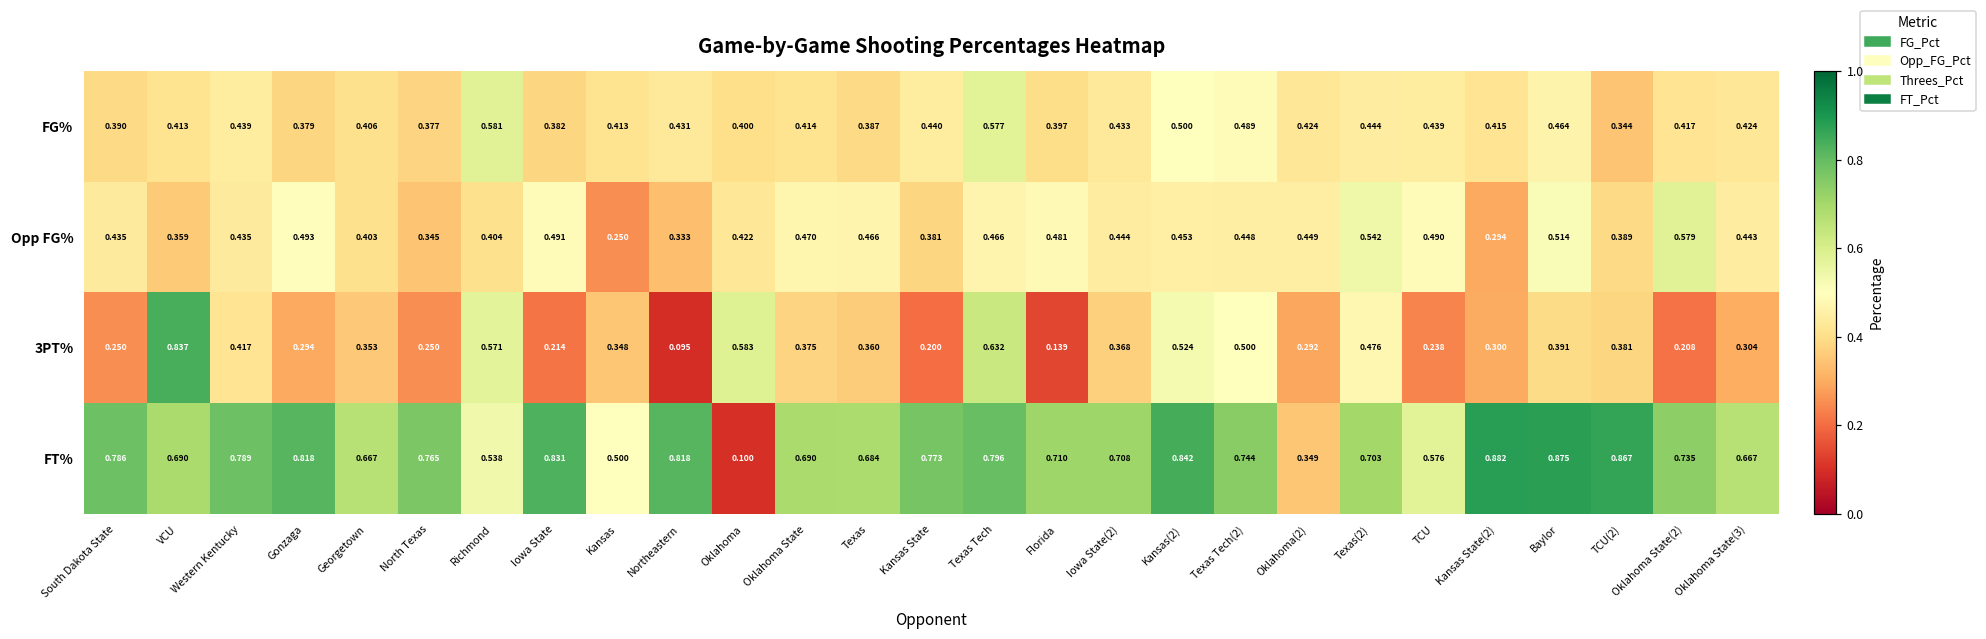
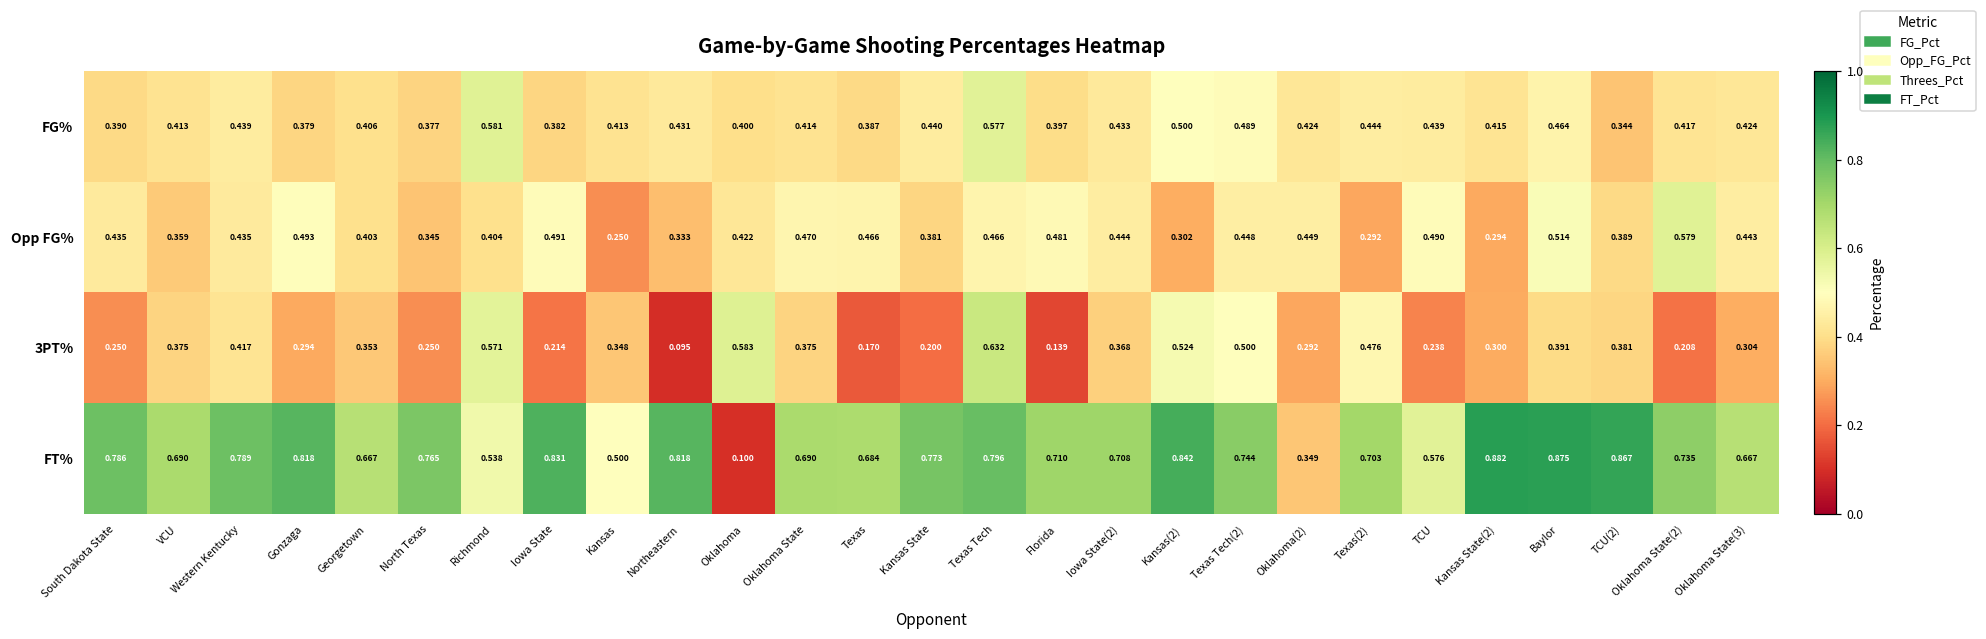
Opp FG%, Kansas(2): 0.453 -> 0.302
Opp FG%, Texas(2): 0.542 -> 0.292
3PT%, VCU: 0.837 -> 0.375
3PT%, Texas: 0.360 -> 0.170
